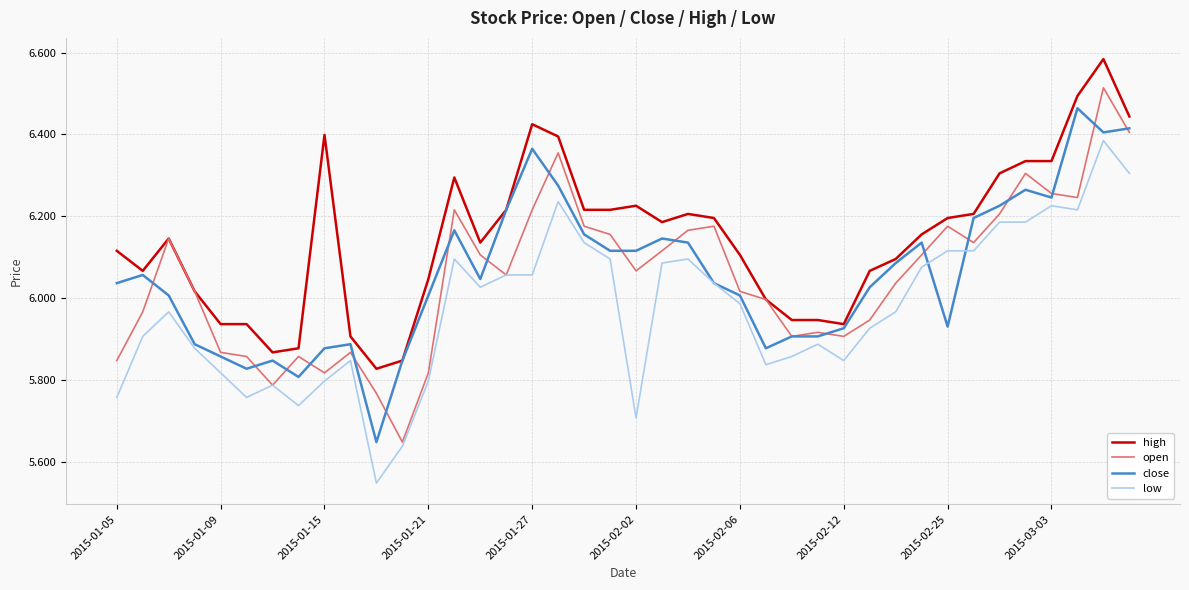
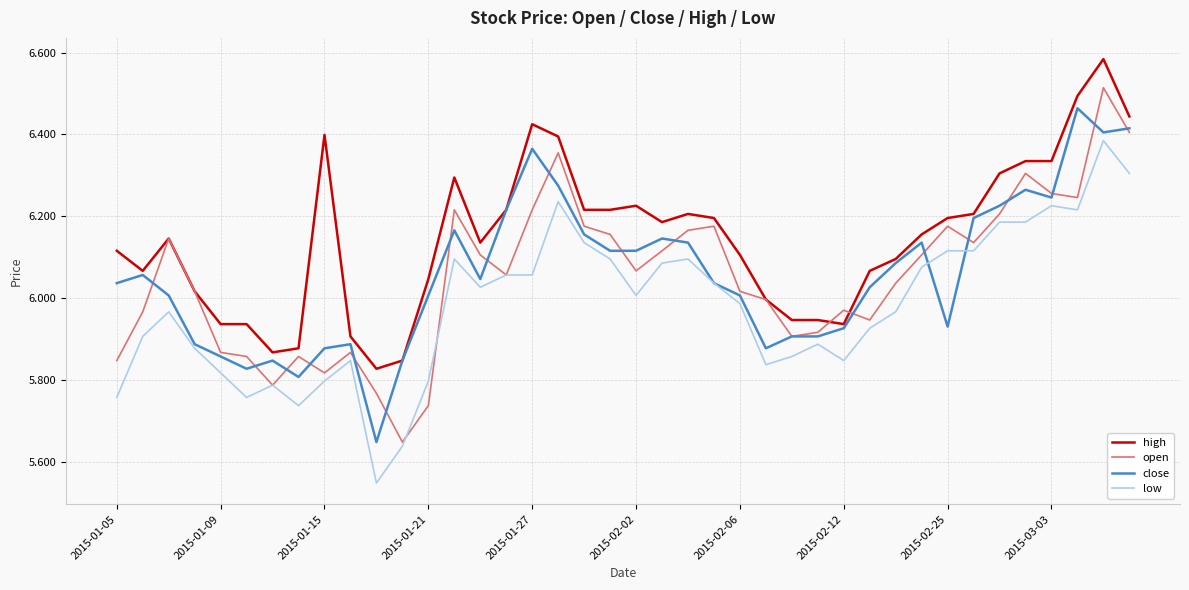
open, 2015-01-21: 5.82 -> 5.74
low, 2015-02-02: 5.71 -> 6.01
open, 2015-02-12: 5.91 -> 5.97
